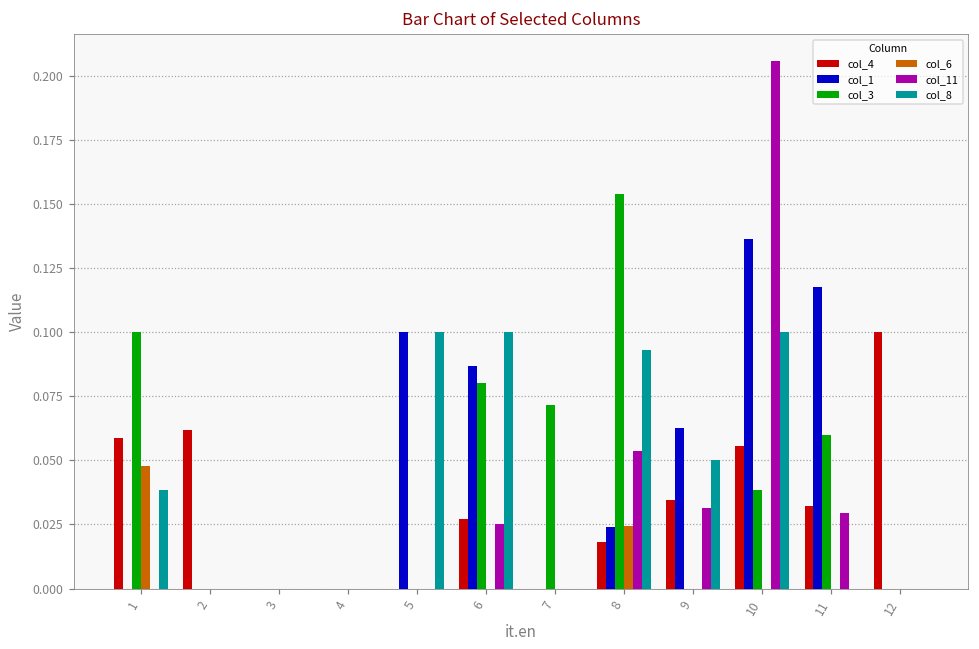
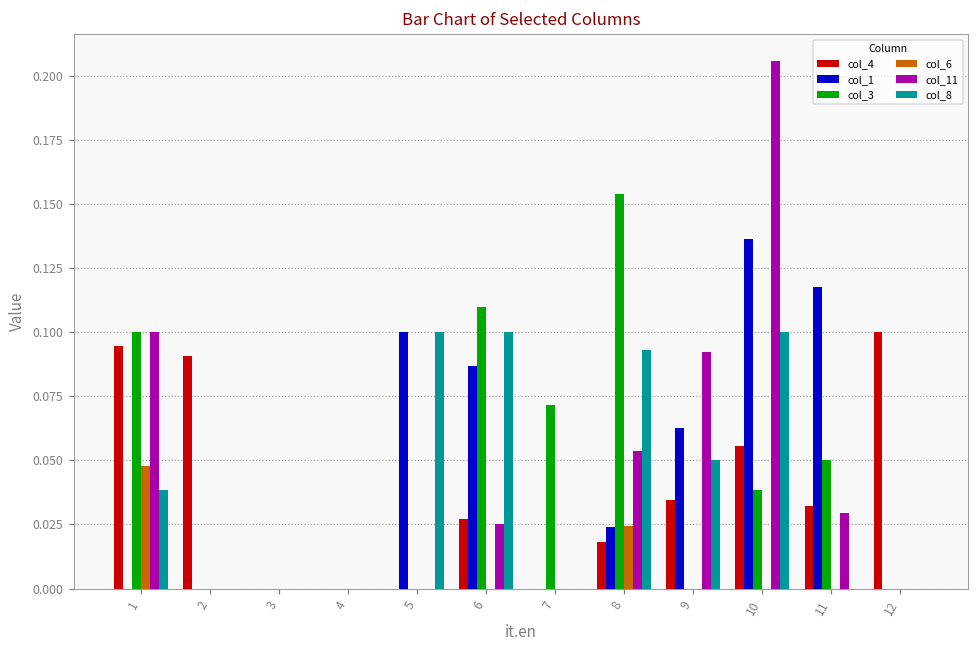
col_4, 1: 0.059 -> 0.095
col_11, 1: 0.0 -> 0.1
col_4, 2: 0.062 -> 0.091
col_3, 6: 0.08 -> 0.11
col_11, 9: 0.031 -> 0.092
col_3, 11: 0.06 -> 0.05
